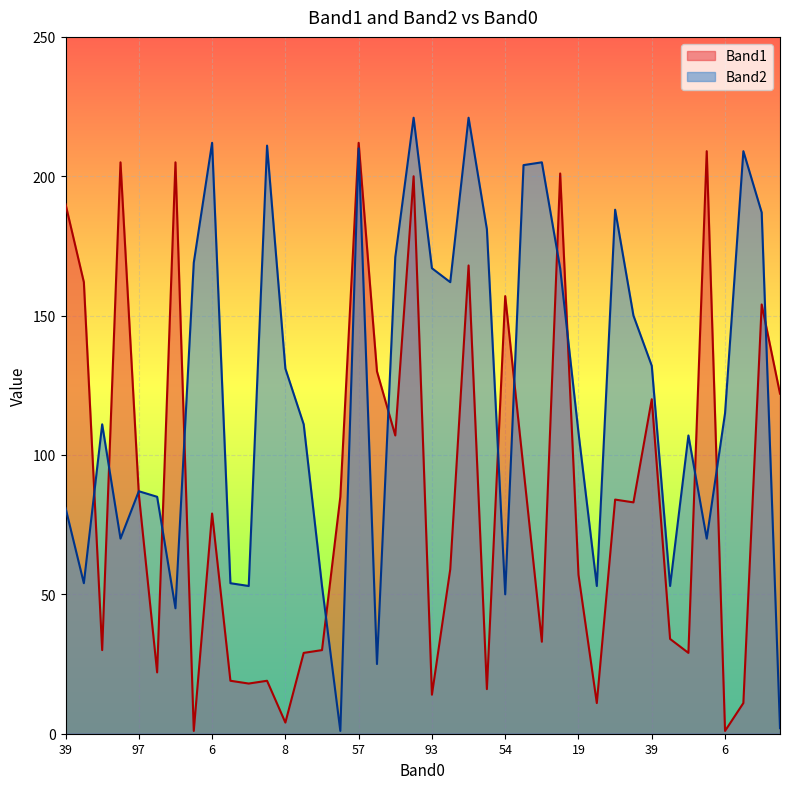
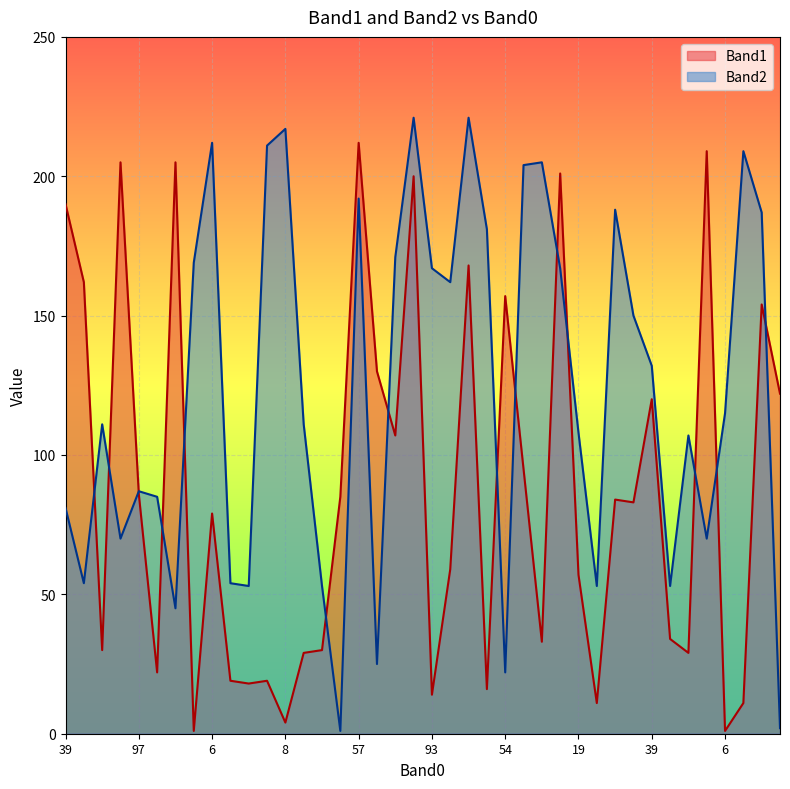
Band2, 8: 131 -> 217
Band2, 57: 210 -> 192
Band2, 54: 50 -> 22
